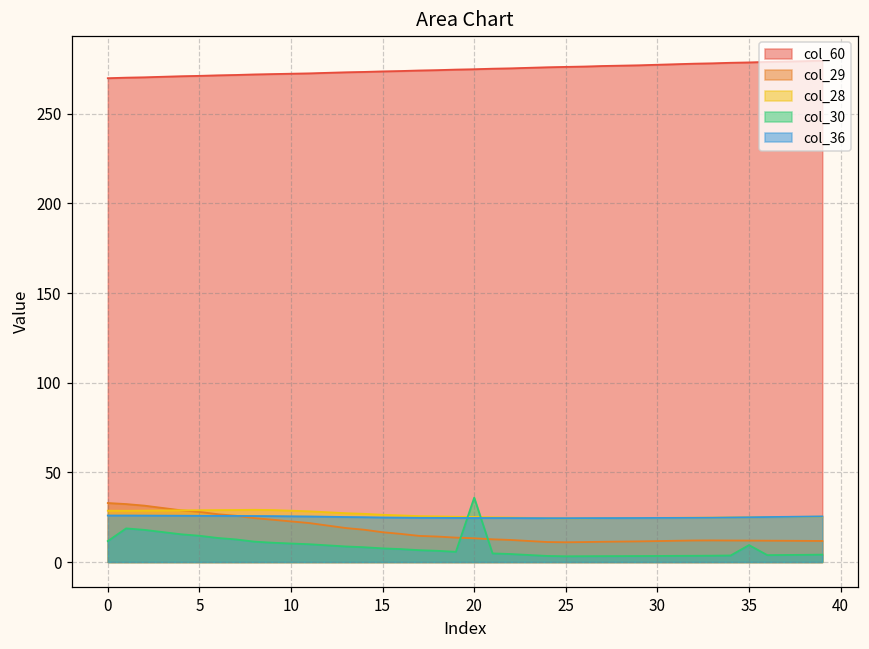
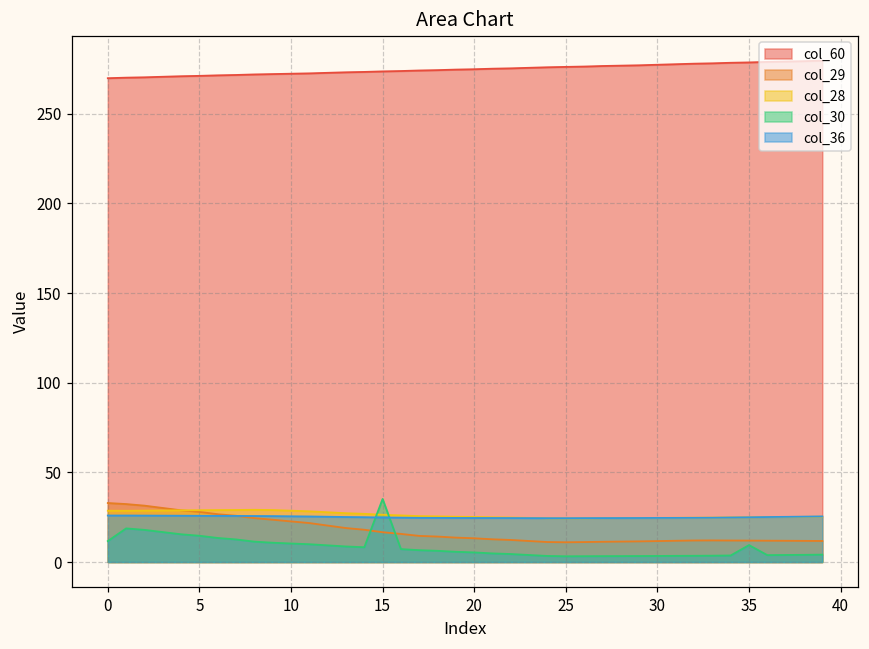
col_30, 15: 8 -> 35
col_30, 20: 36 -> 5
